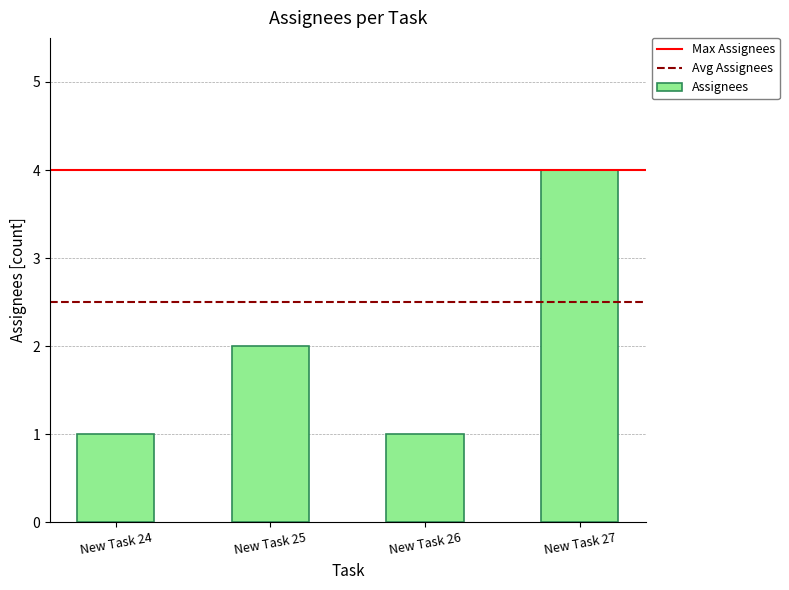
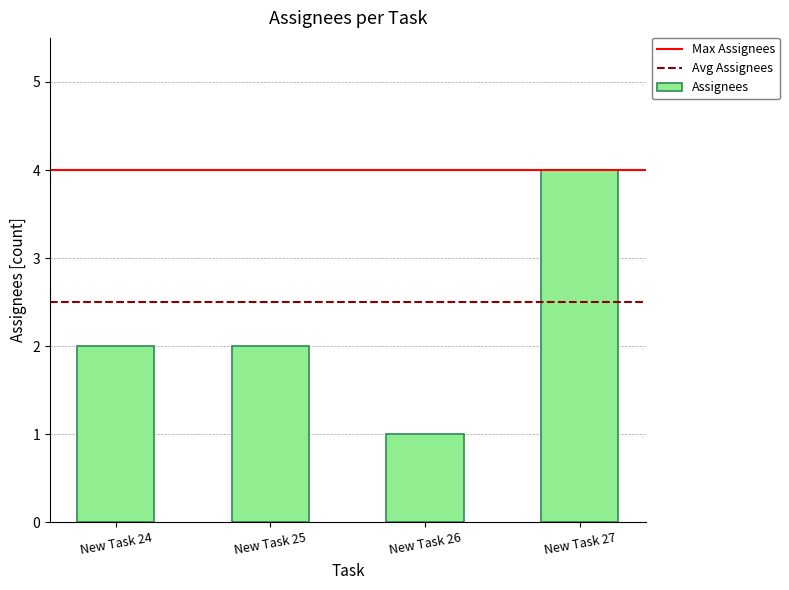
New Task 24: 1 -> 2
